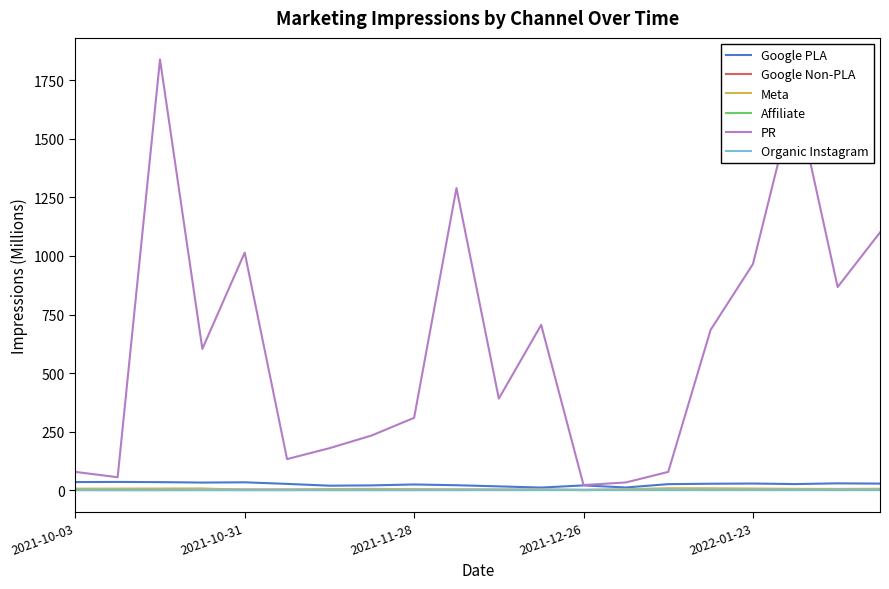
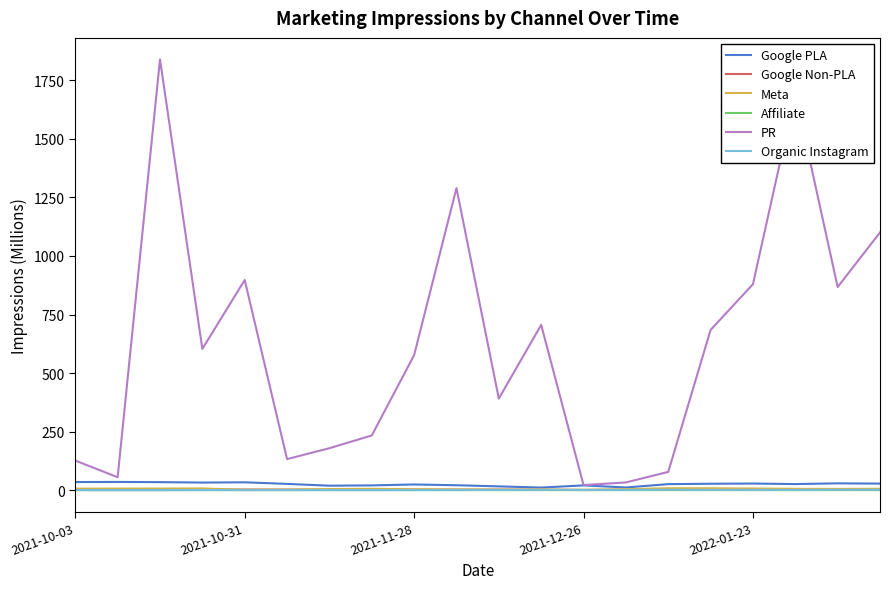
PR, 2021-10-03: 80 -> 130
PR, 2021-10-31: 1010 -> 900
PR, 2021-11-28: 310 -> 580
PR, 2022-01-23: 970 -> 880
